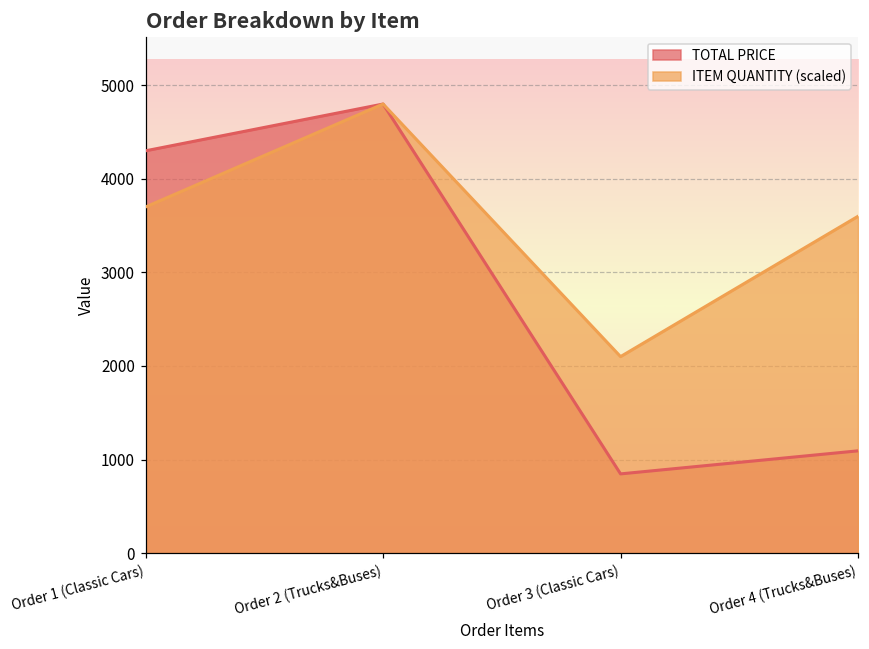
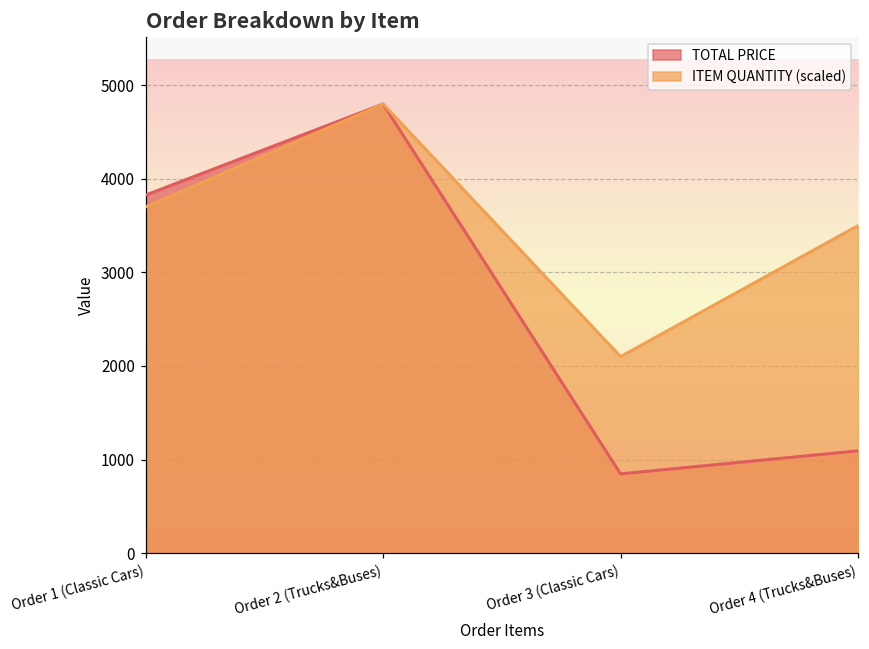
TOTAL PRICE, Order 1 (Classic Cars): 4300 -> 3800
ITEM QUANTITY (scaled), Order 4 (Trucks&Buses): 3600 -> 3500
